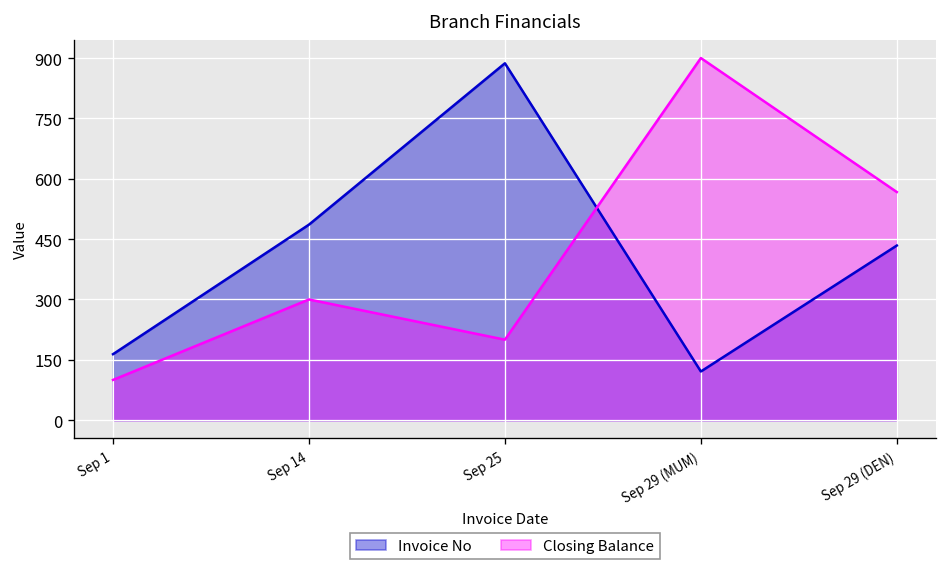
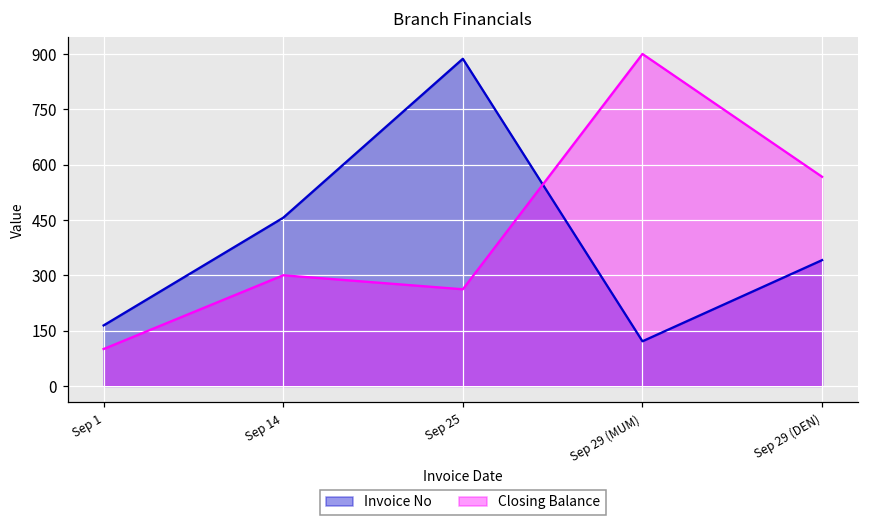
Invoice No, Sep 14: 490 -> 460
Closing Balance, Sep 25: 200 -> 260
Invoice No, Sep 29 (DEN): 430 -> 340
